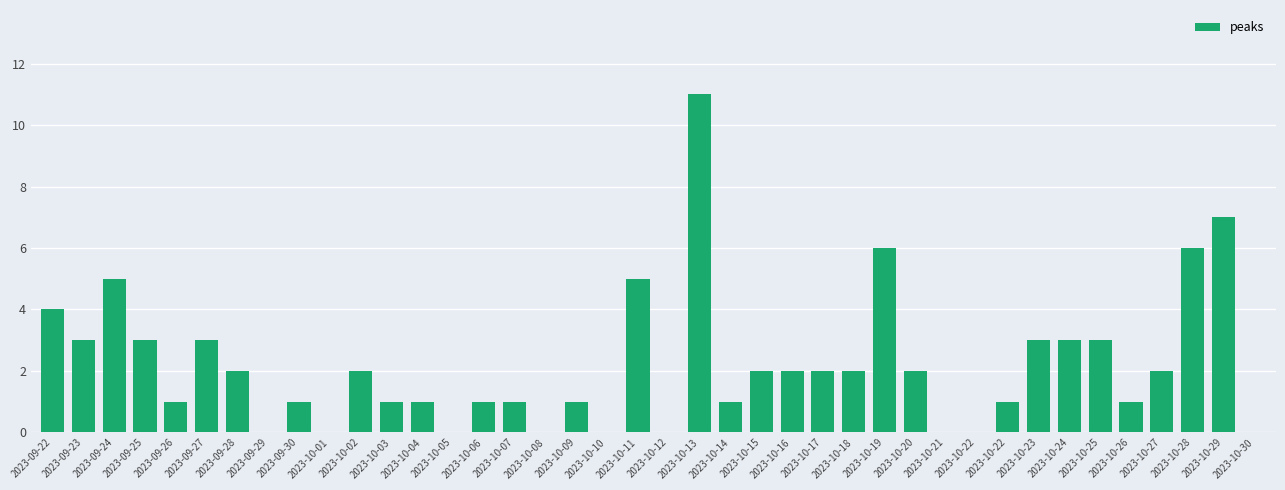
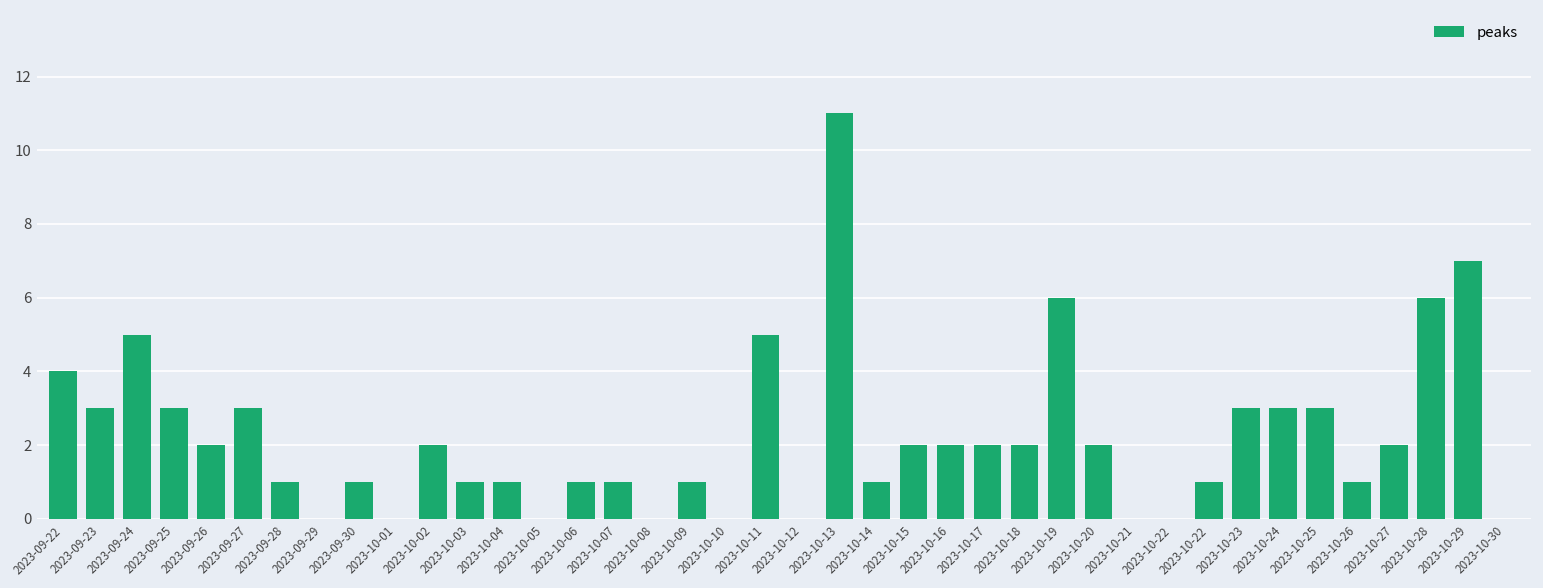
2023-09-26: 1 -> 2
2023-09-28: 2 -> 1
